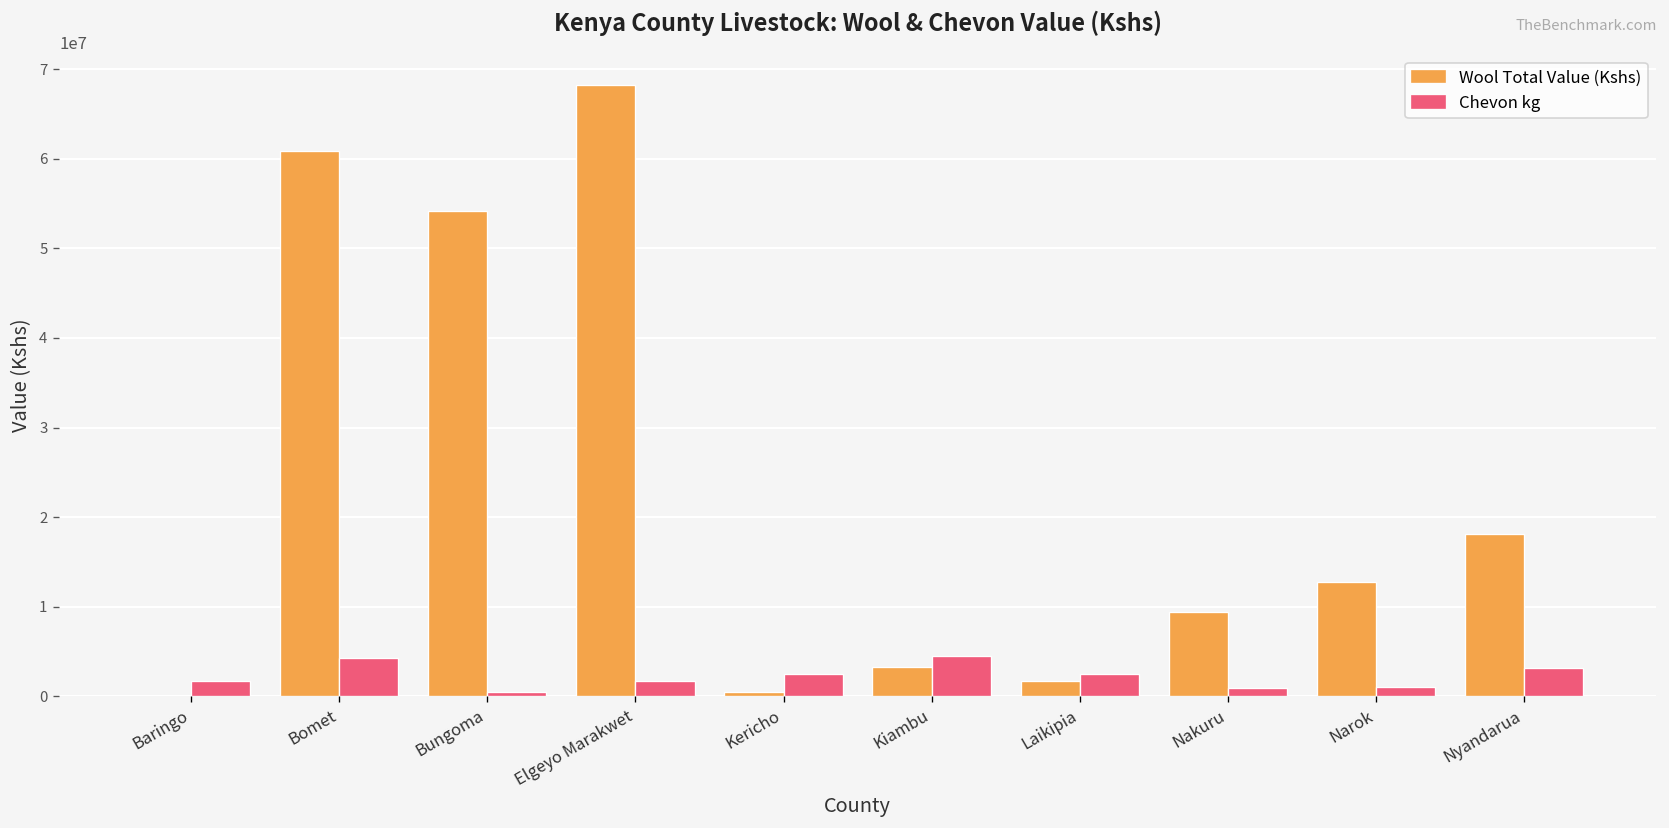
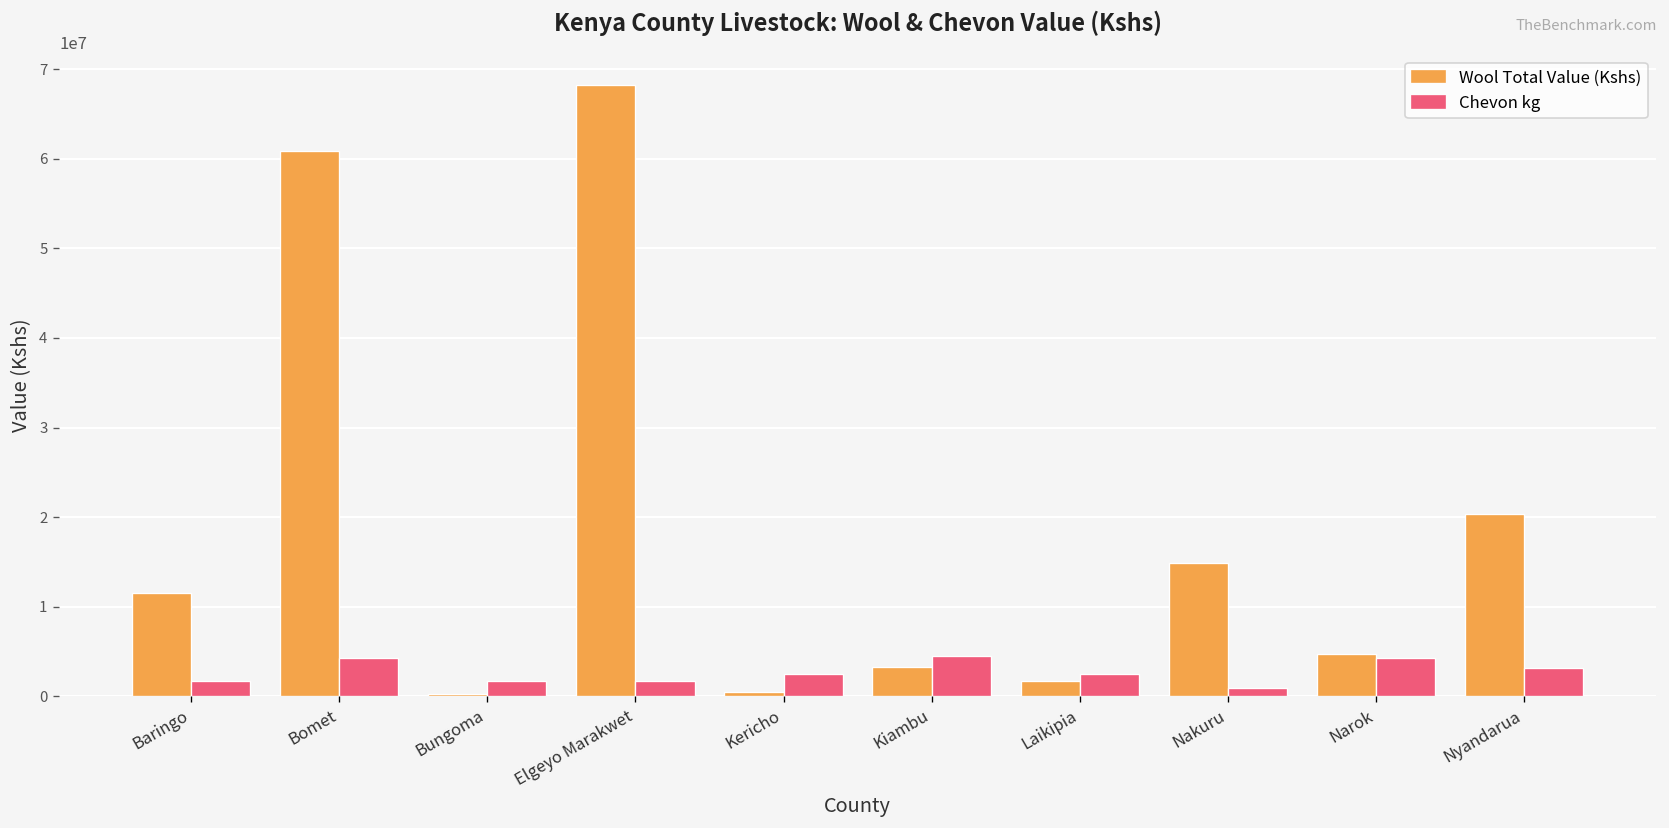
Wool Total Value (Kshs), Baringo: 0 -> 12000000
Wool Total Value (Kshs), Bungoma: 54000000 -> 0
Chevon kg, Bungoma: 1000000 -> 2000000
Wool Total Value (Kshs), Nakuru: 9000000 -> 15000000
Wool Total Value (Kshs), Narok: 13000000 -> 5000000
Chevon kg, Narok: 1000000 -> 4000000
Wool Total Value (Kshs), Nyandarua: 18000000 -> 20000000
